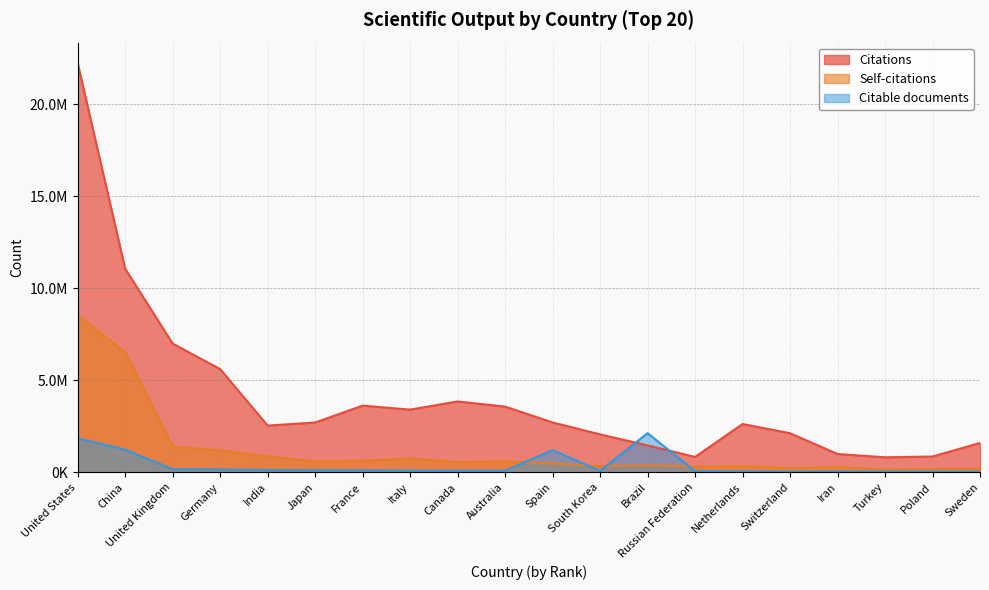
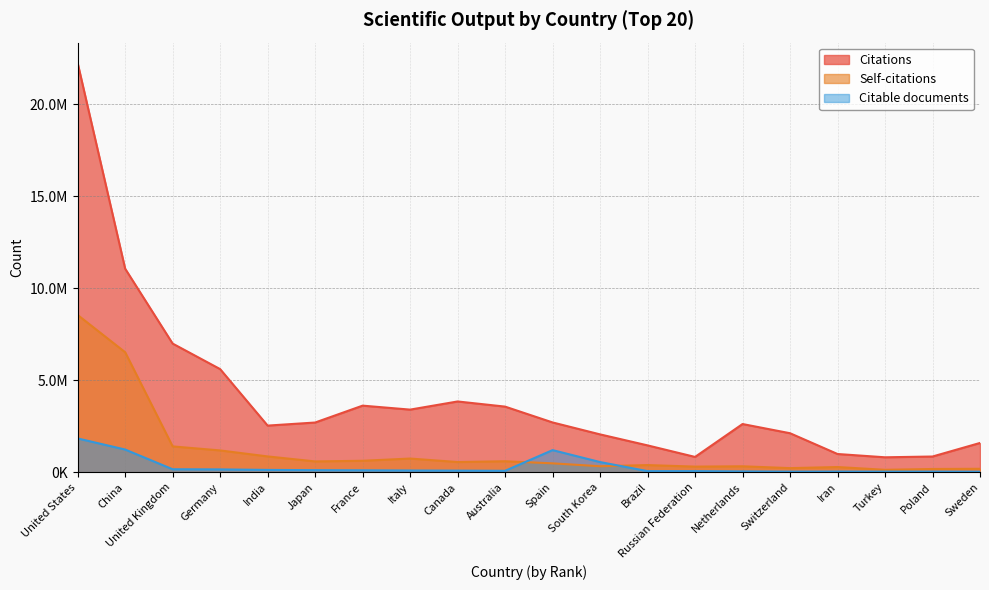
Citable documents, South Korea: 100000 -> 600000
Citable documents, Brazil: 2100000 -> 100000
